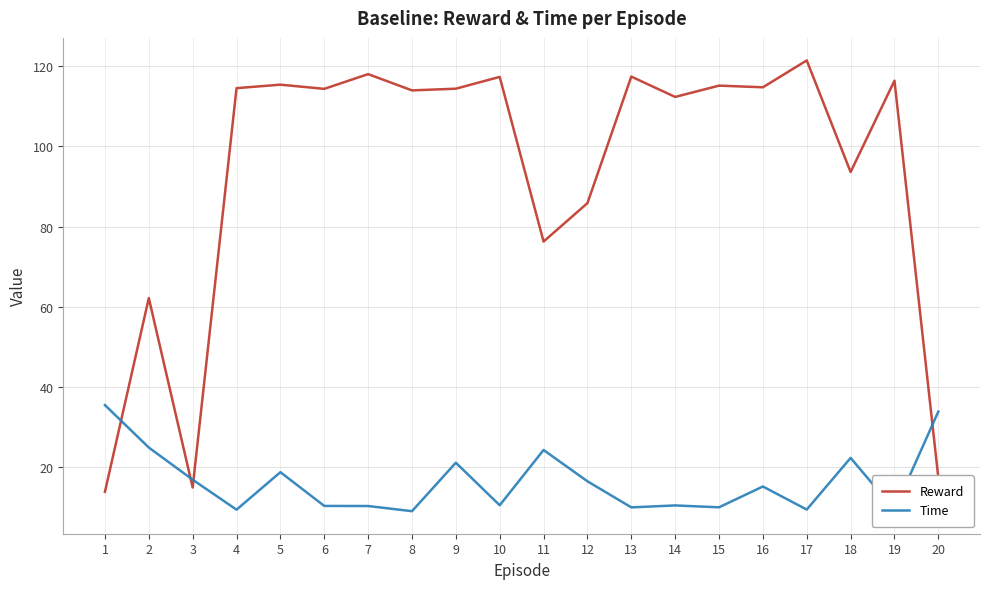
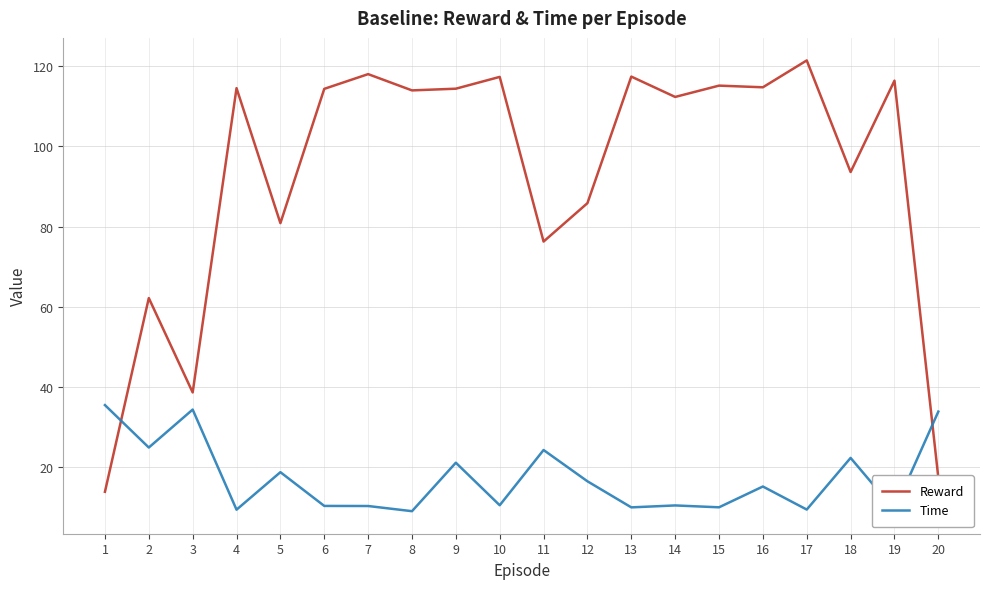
Reward, 3: 15 -> 39
Time, 3: 17 -> 34
Reward, 5: 115 -> 81
